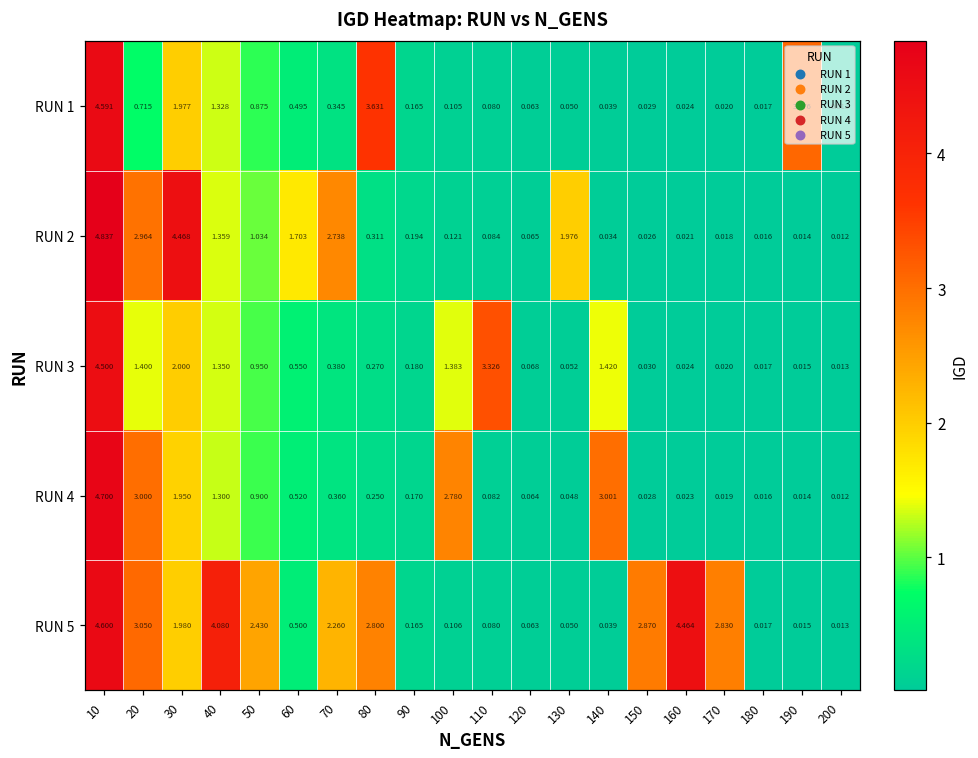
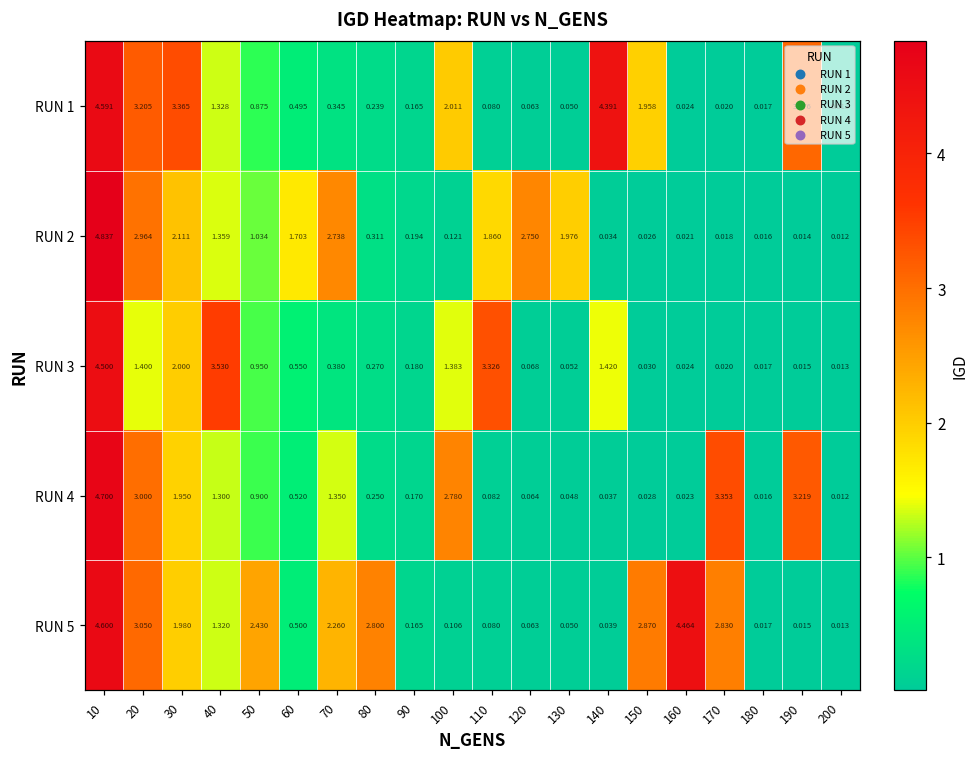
RUN 1, 20: 0.715 -> 3.205
RUN 1, 30: 1.977 -> 3.365
RUN 1, 80: 3.631 -> 0.239
RUN 1, 100: 0.105 -> 2.011
RUN 1, 140: 0.039 -> 4.391
RUN 1, 150: 0.029 -> 1.958
RUN 2, 30: 4.468 -> 2.111
RUN 2, 110: 0.084 -> 1.860
RUN 2, 120: 0.065 -> 2.750
RUN 3, 40: 1.350 -> 3.530
RUN 4, 70: 0.360 -> 1.350
RUN 4, 140: 3.001 -> 0.037
RUN 4, 170: 0.019 -> 3.353
RUN 4, 190: 0.014 -> 3.219
RUN 5, 40: 4.080 -> 1.320
